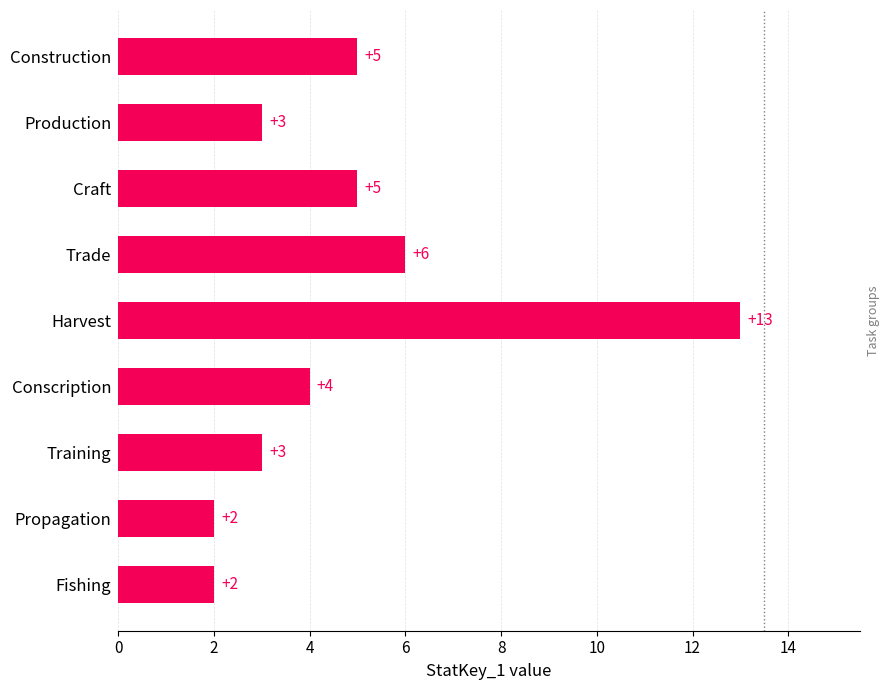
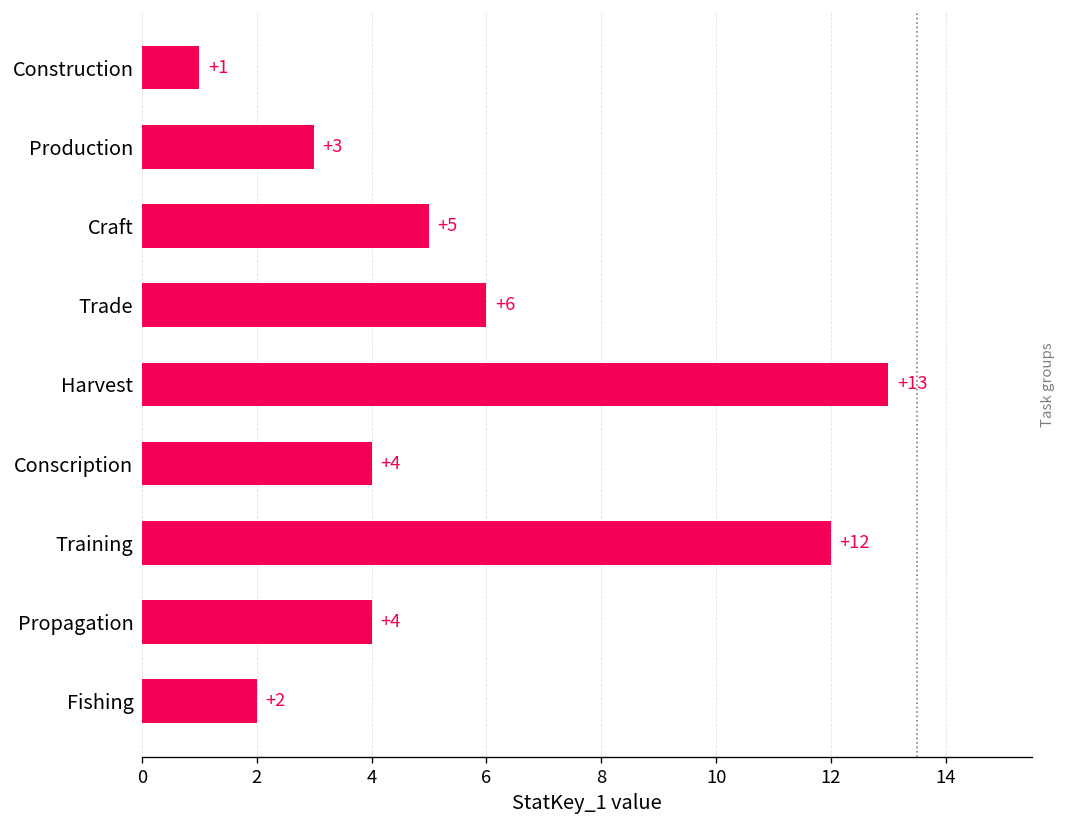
Construction: +5 -> +1
Training: +3 -> +12
Propagation: +2 -> +4
